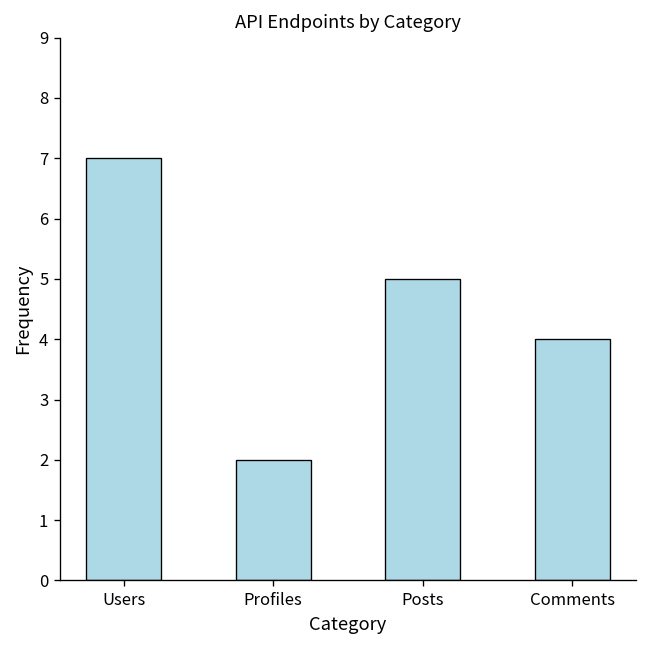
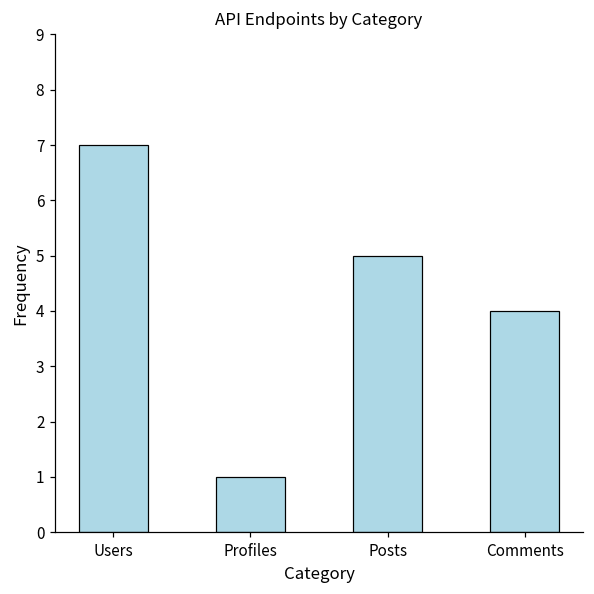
Profiles: 2 -> 1
